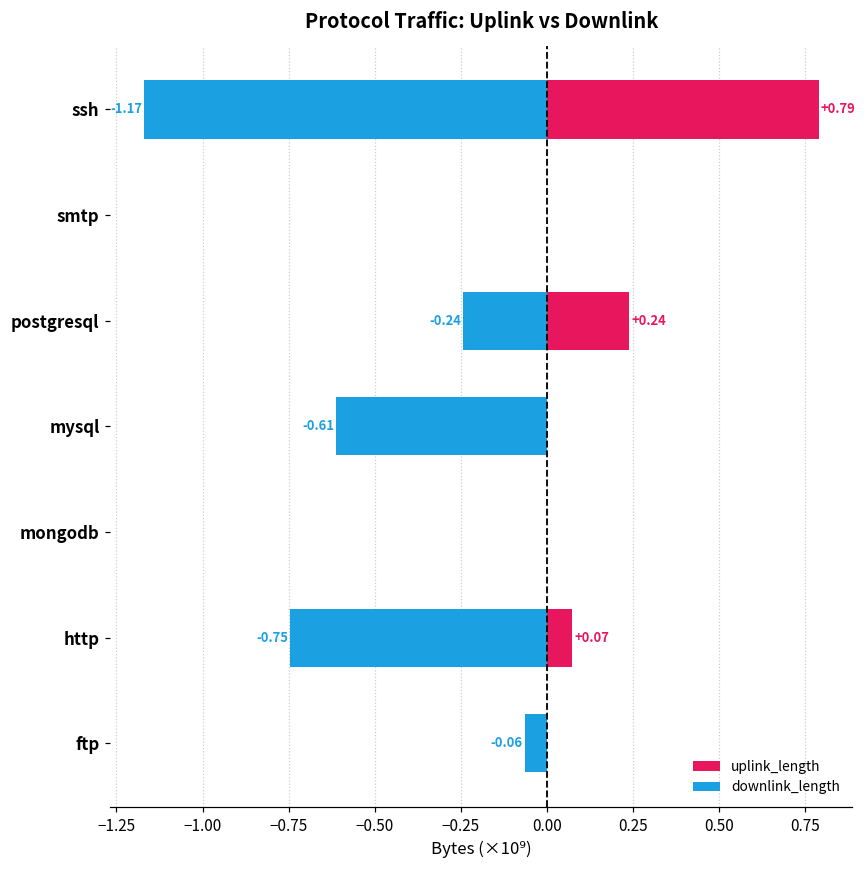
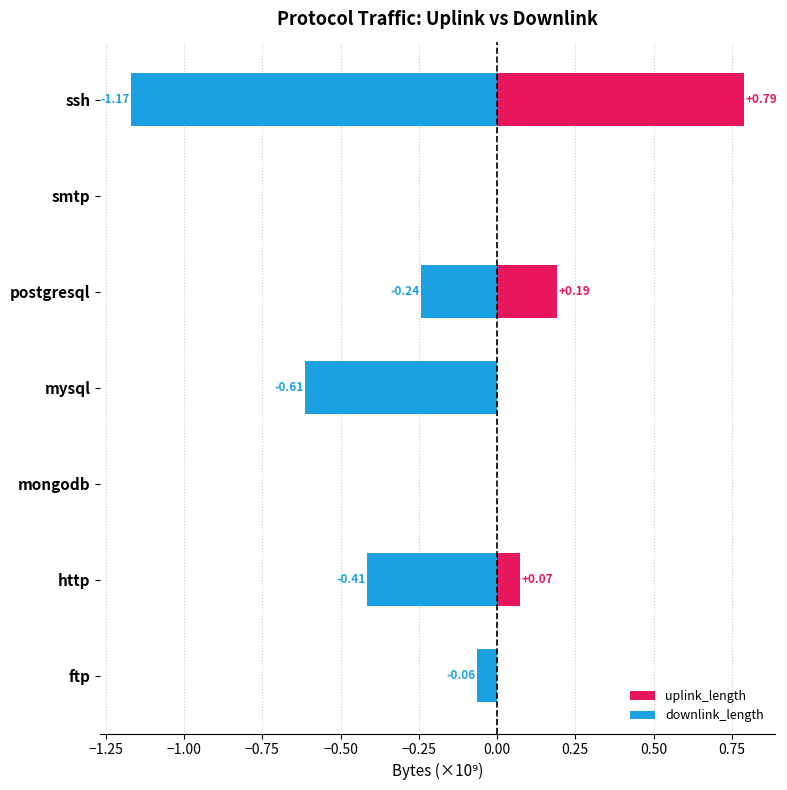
uplink_length, postgresql: +0.24 -> +0.19
downlink_length, http: -0.75 -> -0.41
